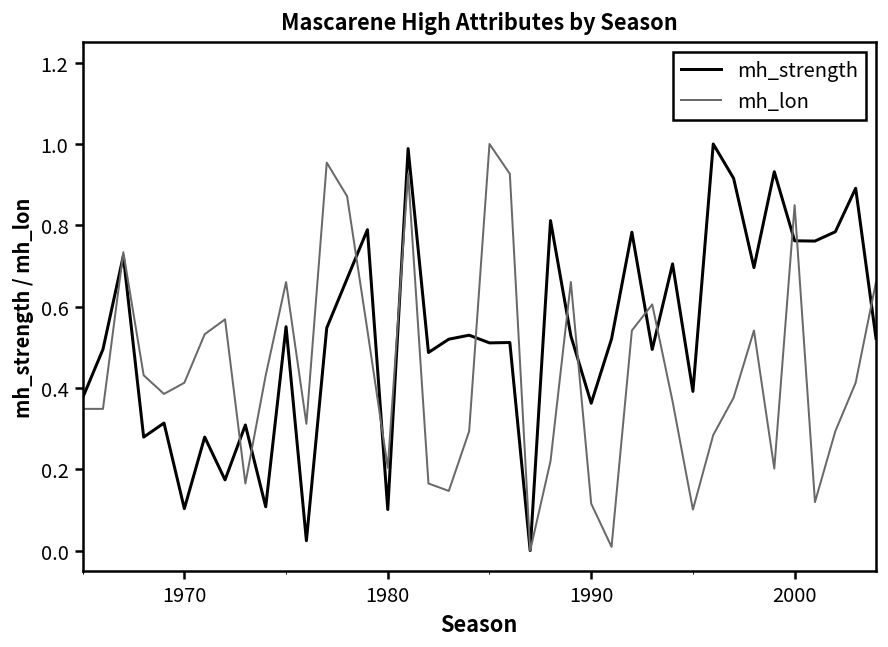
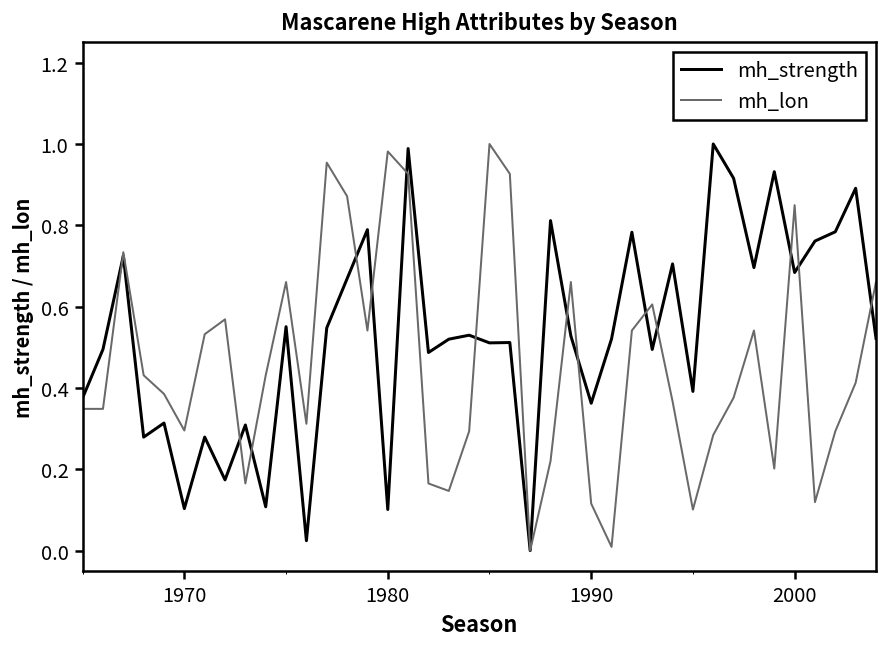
mh_lon, 1970: 0.41 -> 0.30
mh_lon, 1980: 0.20 -> 0.98
mh_strength, 2000: 0.76 -> 0.68
